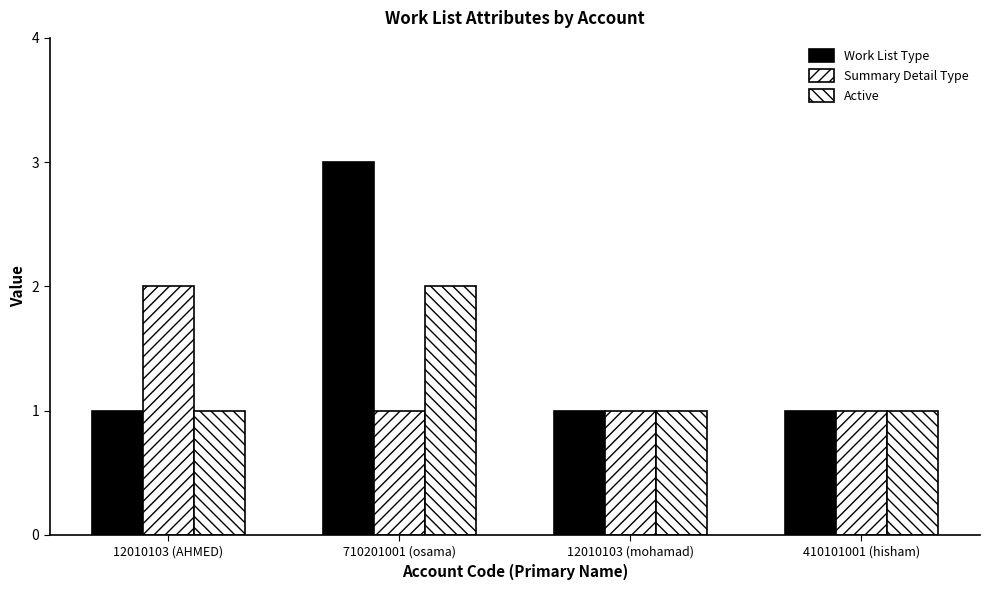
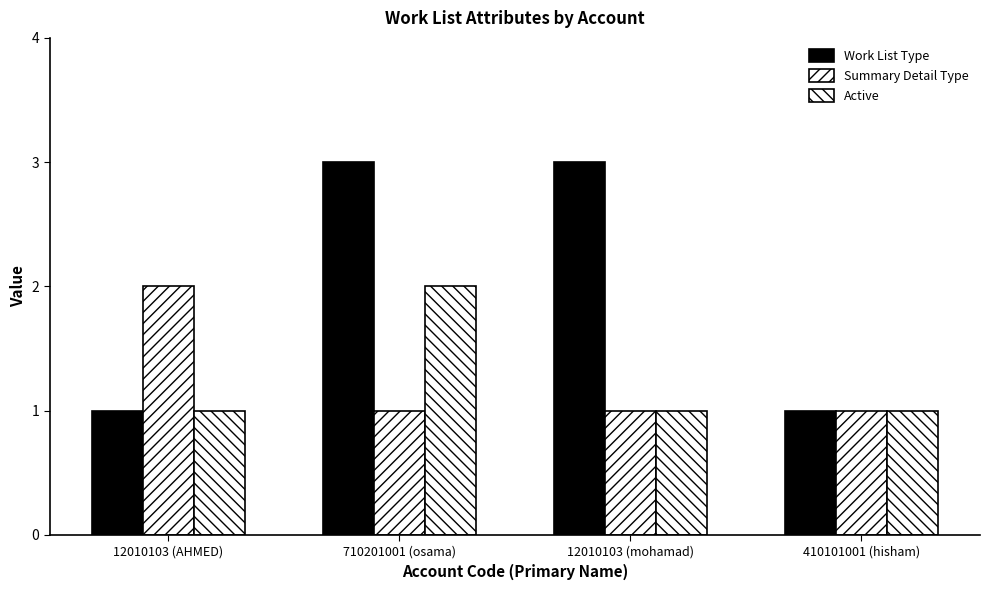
Work List Type, 12010103 (mohamad): 1 -> 3
